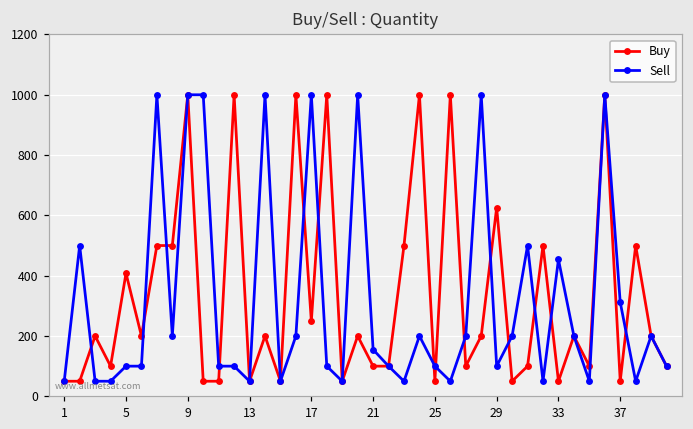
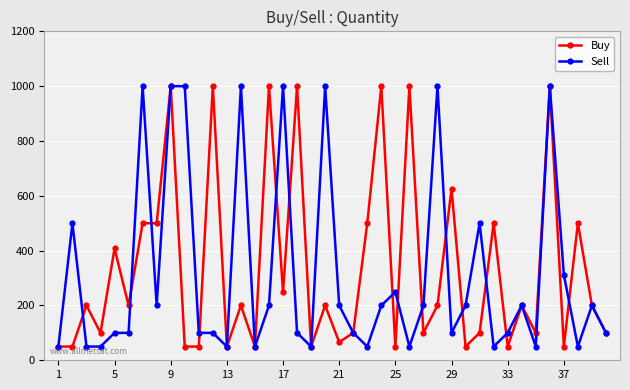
Buy, 21: 100 -> 70
Sell, 21: 160 -> 200
Sell, 25: 100 -> 250
Sell, 33: 450 -> 100
